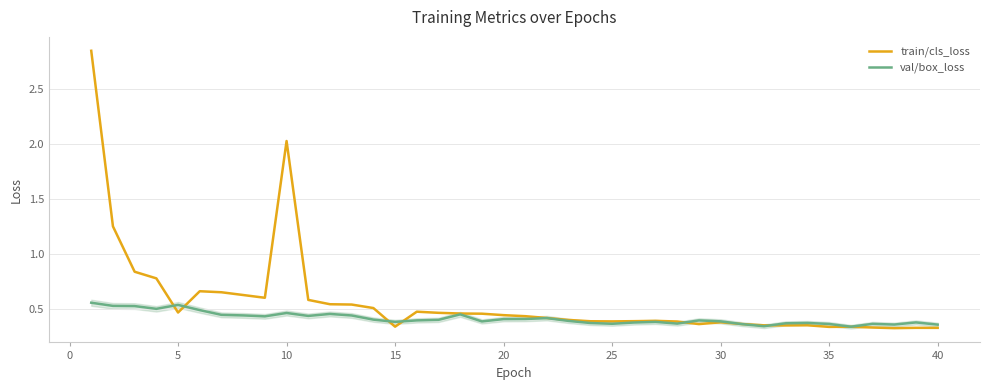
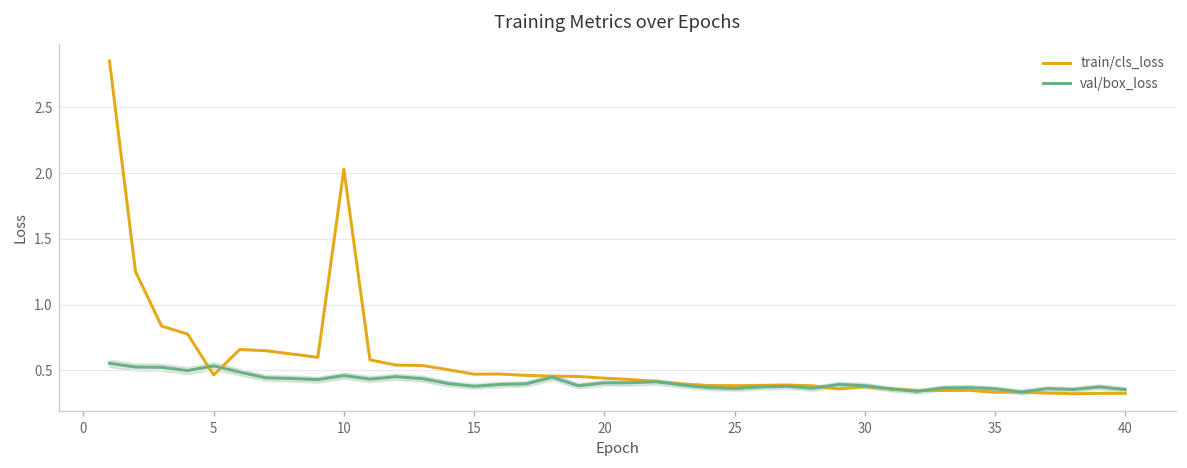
train/cls_loss, 15: 0.33 -> 0.47
